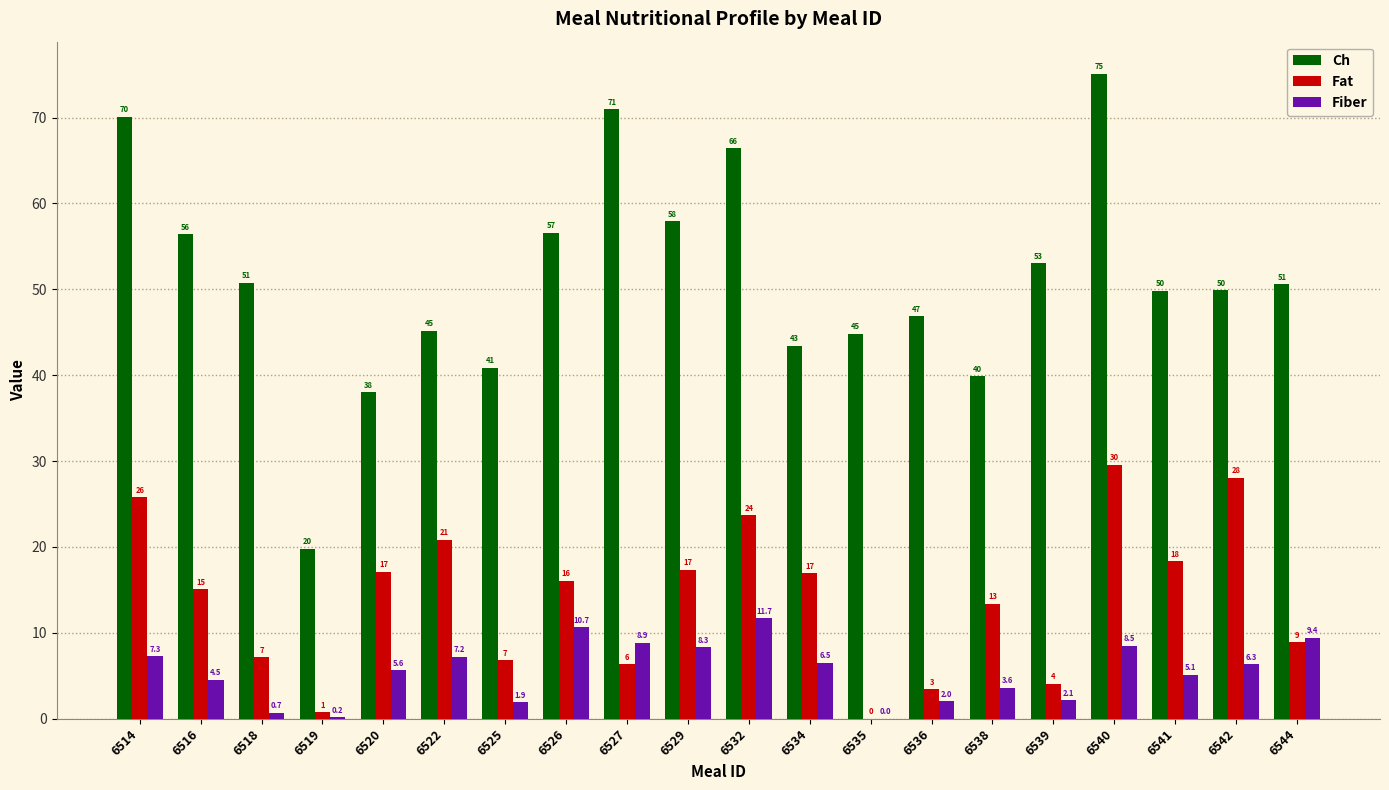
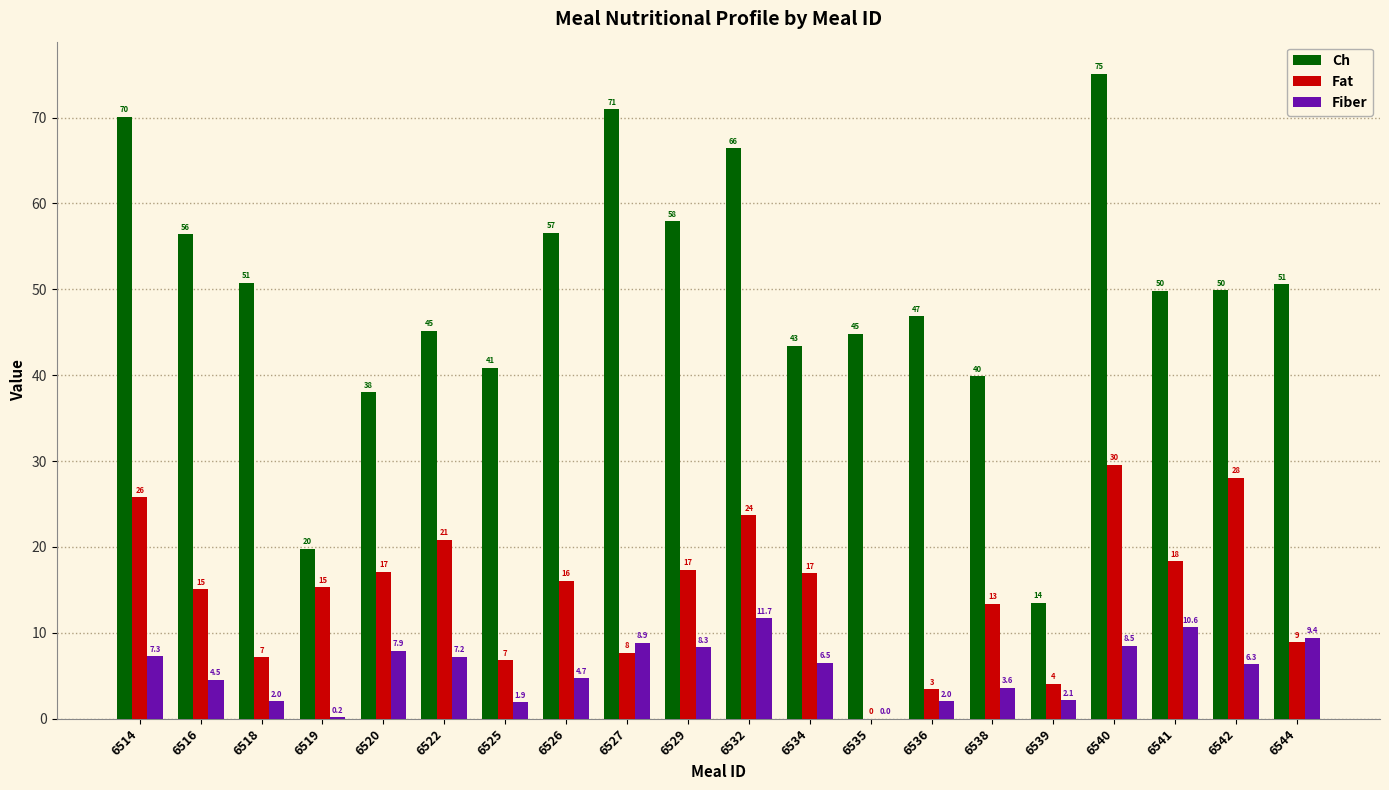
Fiber, 6518: 0.7 -> 2.0
Fat, 6519: 1 -> 15
Fiber, 6520: 5.6 -> 7.9
Fiber, 6526: 10.7 -> 4.7
Fat, 6527: 6 -> 8
Ch, 6539: 53 -> 14
Fiber, 6541: 5.1 -> 10.6
